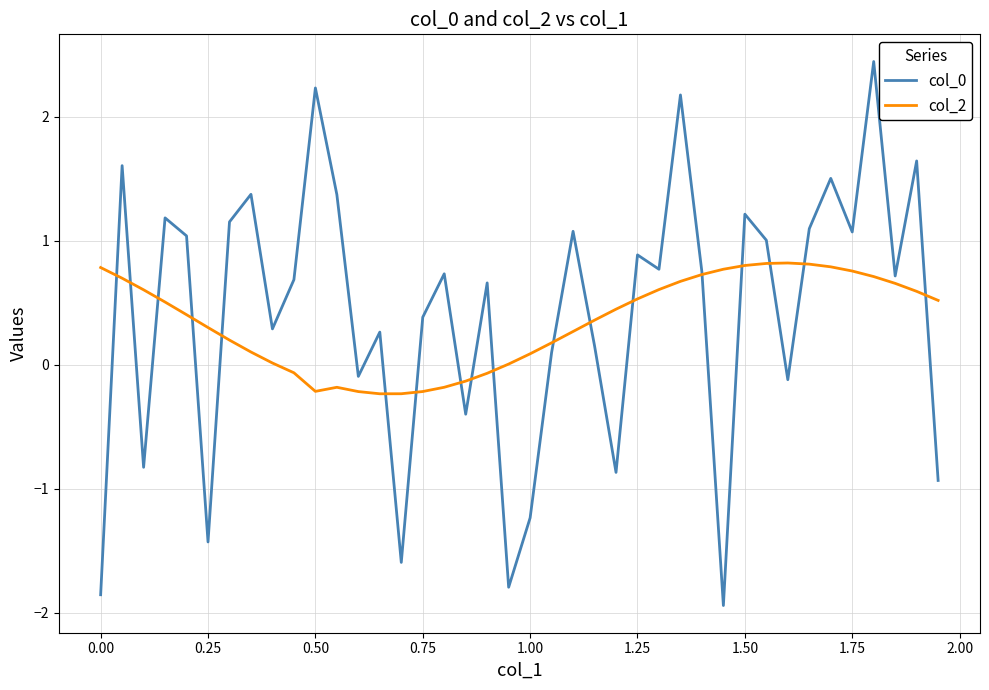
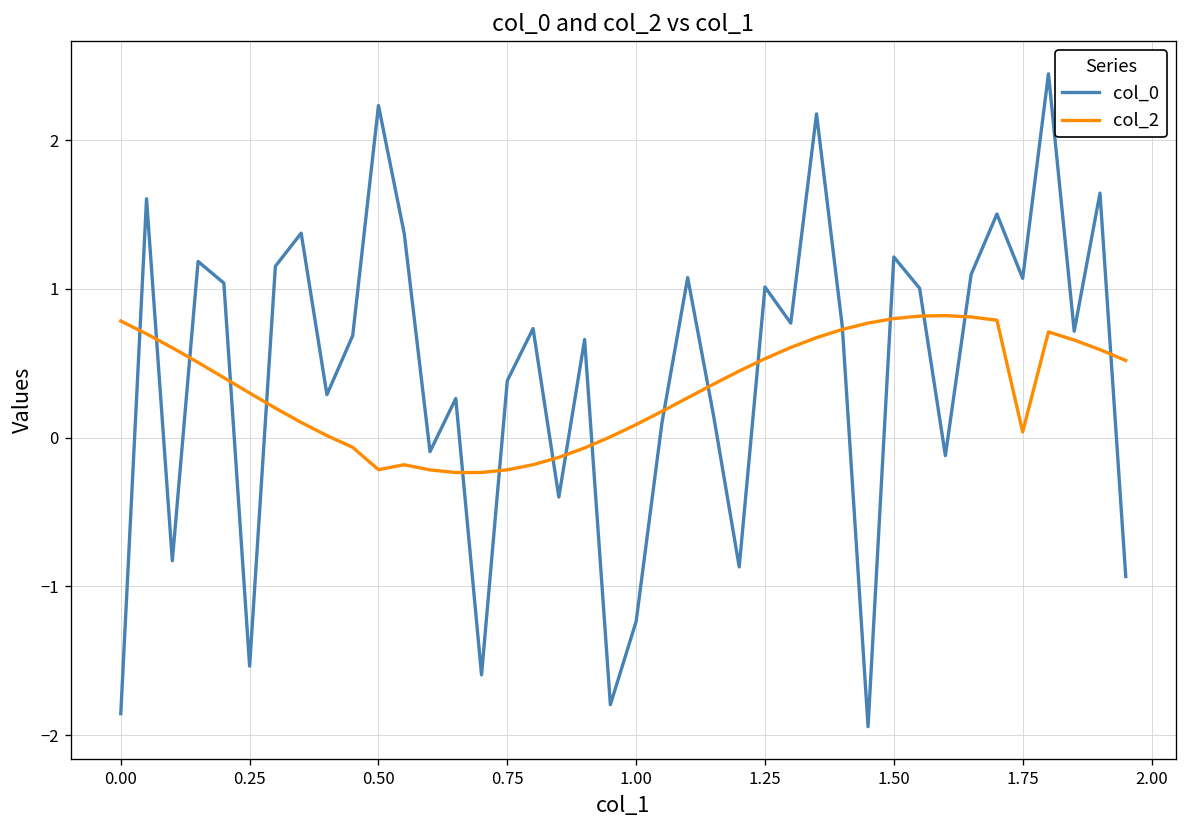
col_0, 0.25: -1.43 -> -1.54
col_0, 1.25: 0.89 -> 1.01
col_2, 1.75: 0.76 -> 0.04
